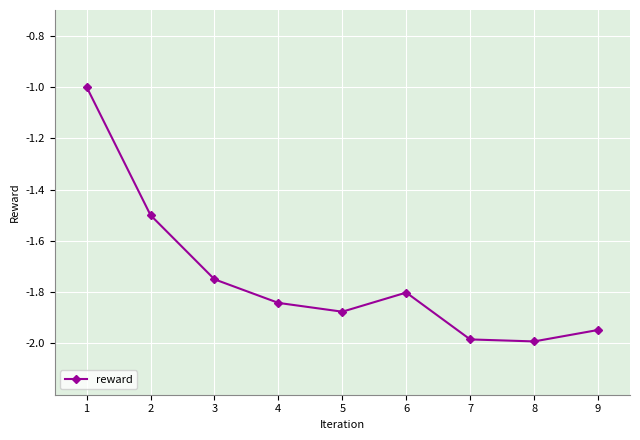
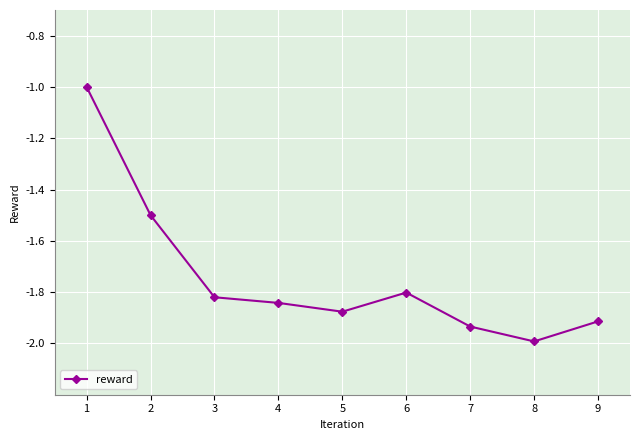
3: -1.75 -> -1.82
7: -1.98 -> -1.93
9: -1.95 -> -1.91
